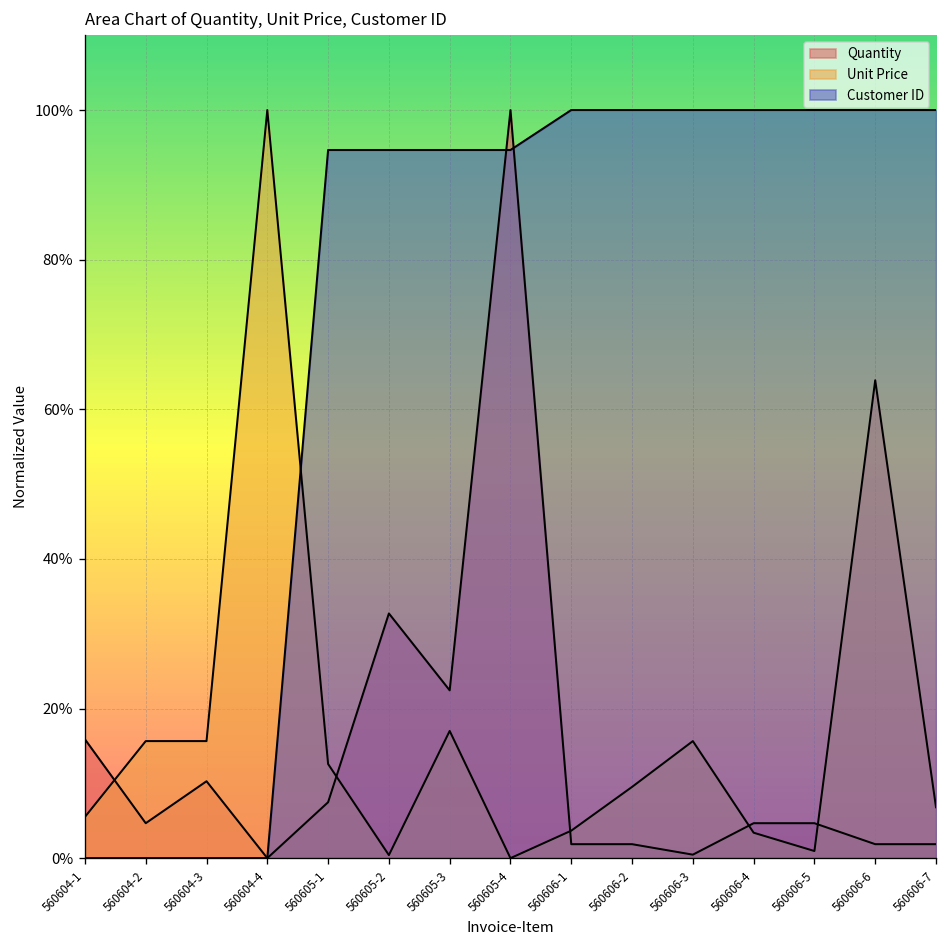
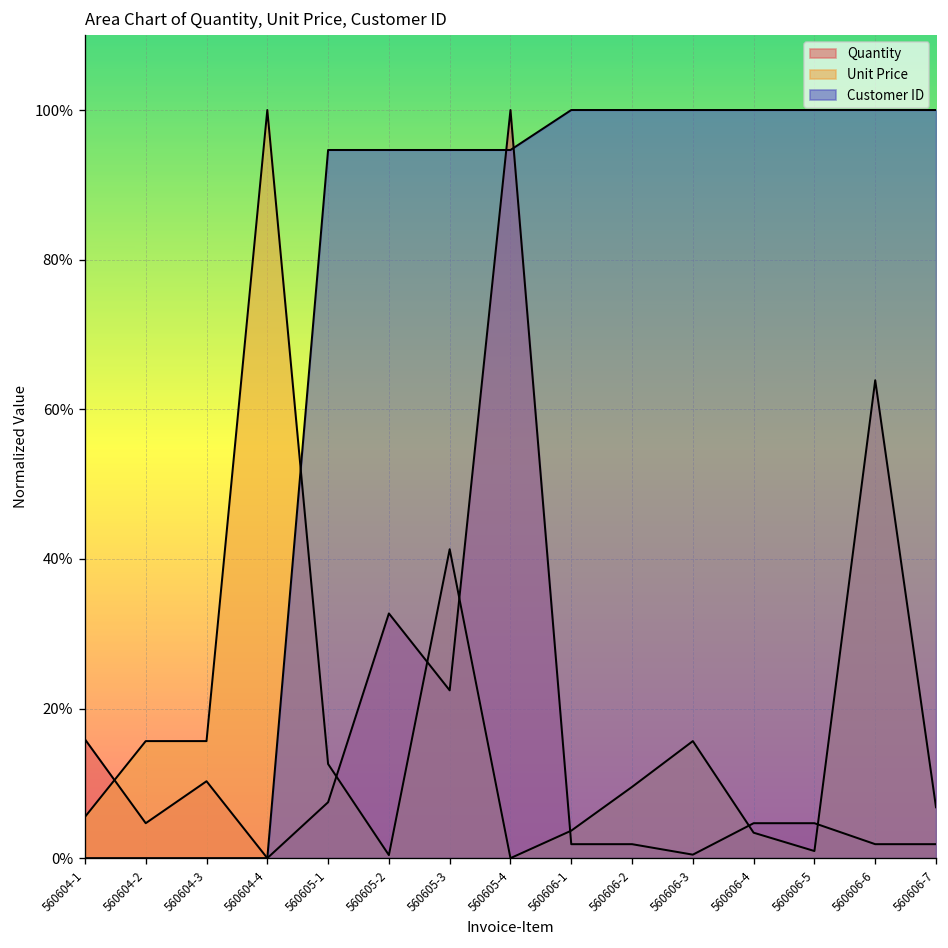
Unit Price, 560605-3: 17% -> 41%
